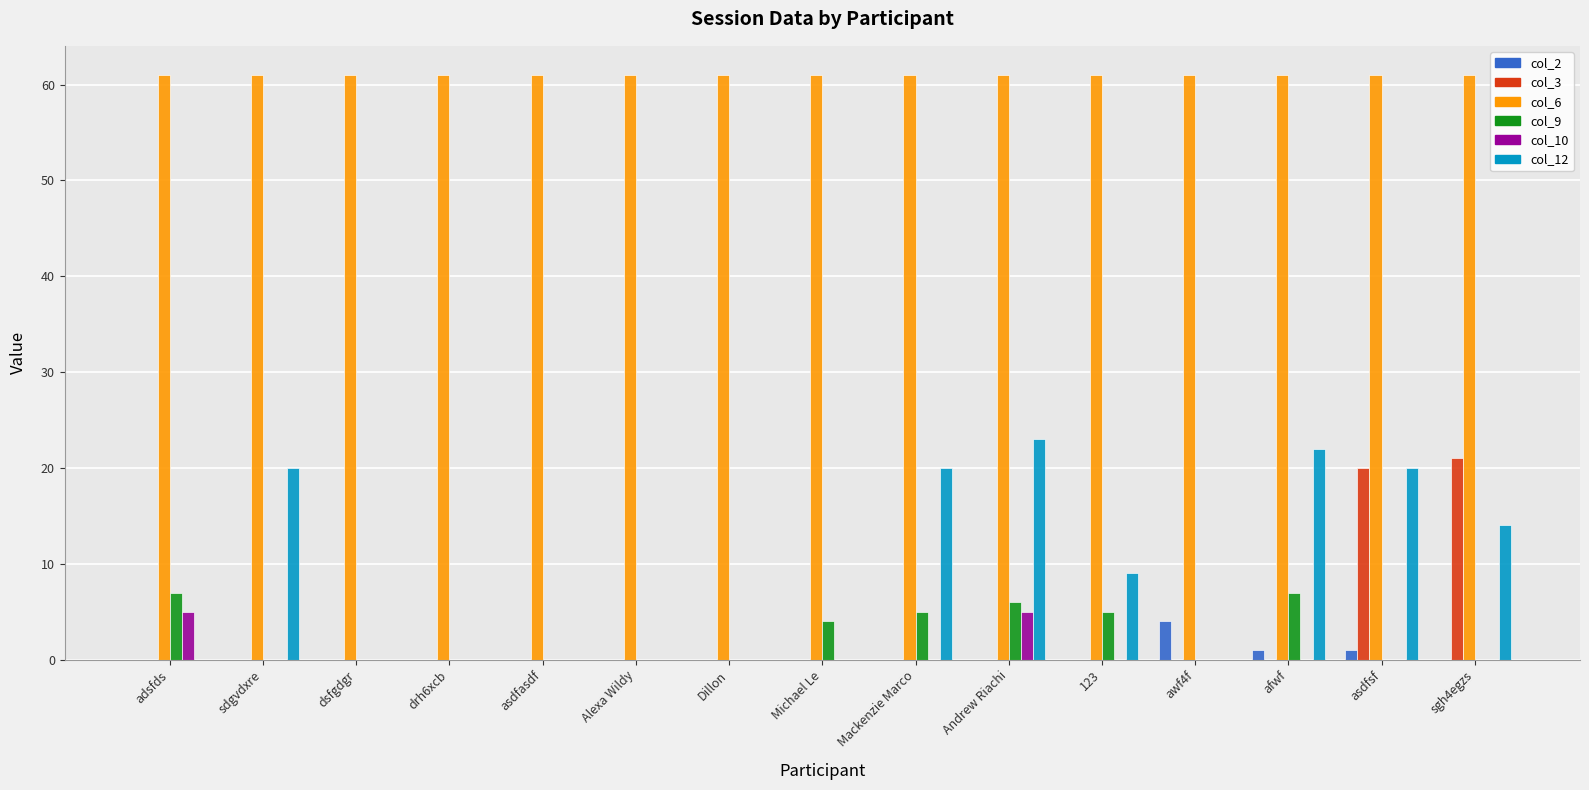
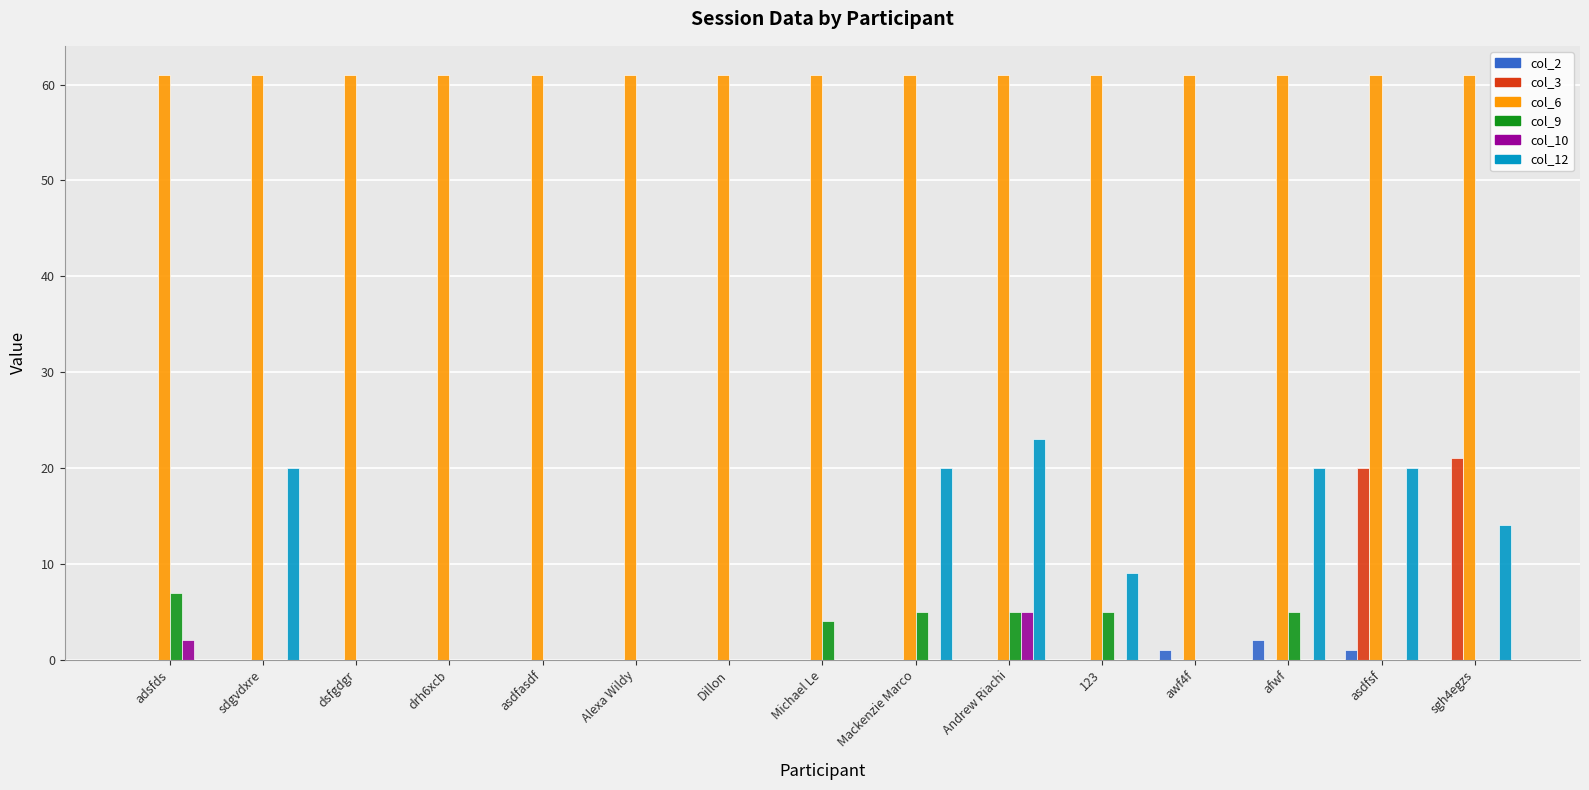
col_10, adsfds: 5 -> 2
col_9, Andrew Riachi: 6 -> 5
col_2, awf4f: 4 -> 1
col_2, afwf: 1 -> 2
col_9, afwf: 7 -> 5
col_12, afwf: 22 -> 20
